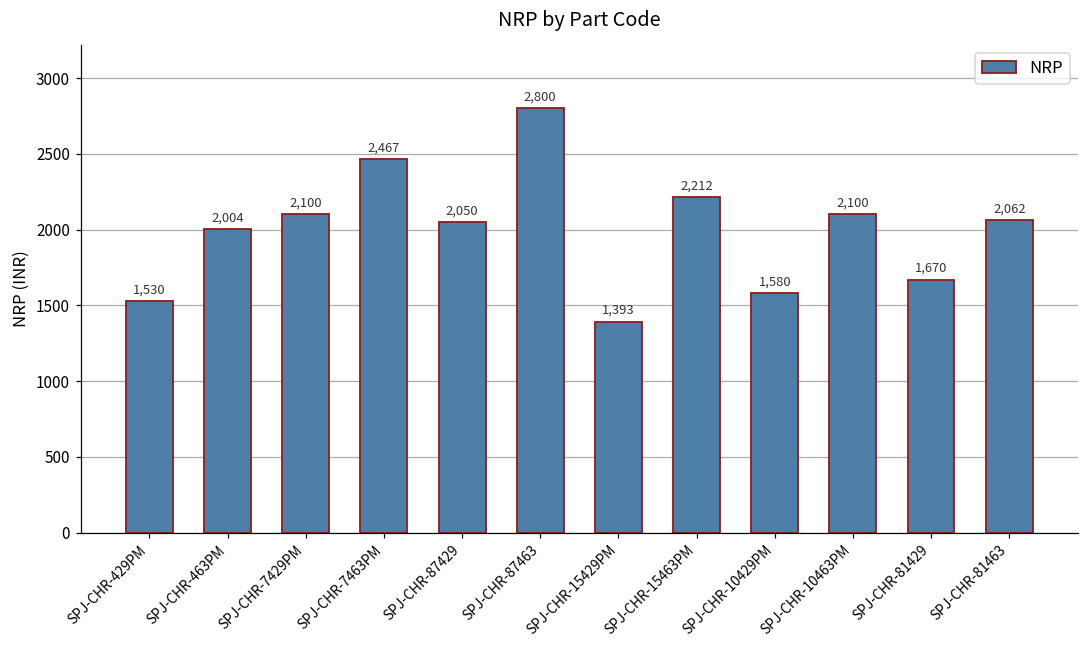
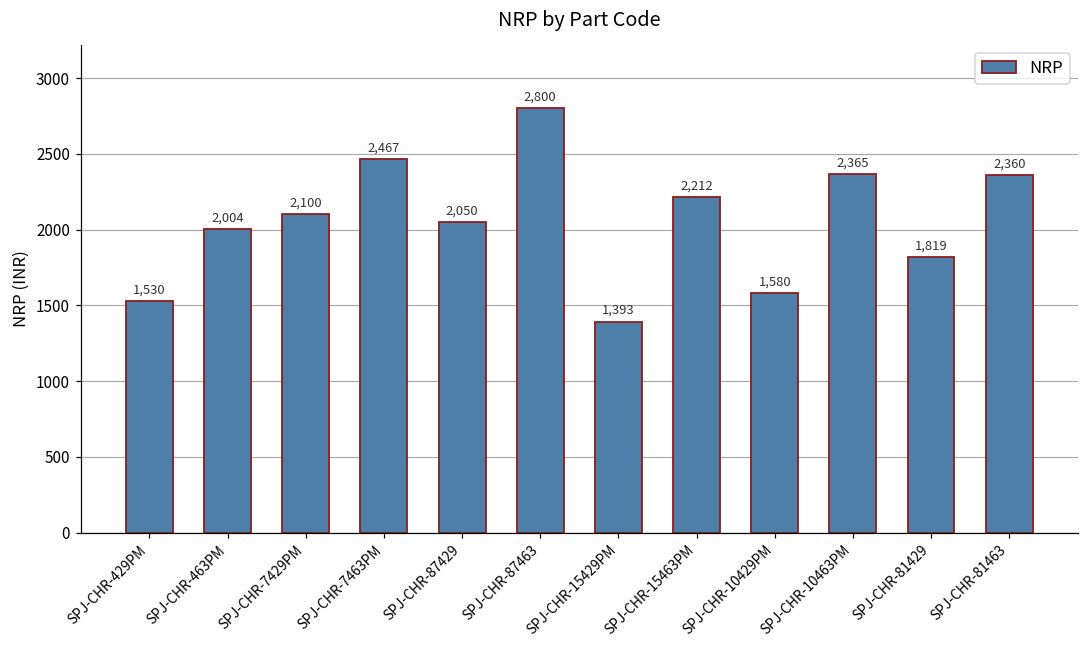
SPJ-CHR-10463PM: 2,100 -> 2,365
SPJ-CHR-81429: 1,670 -> 1,819
SPJ-CHR-81463: 2,062 -> 2,360
